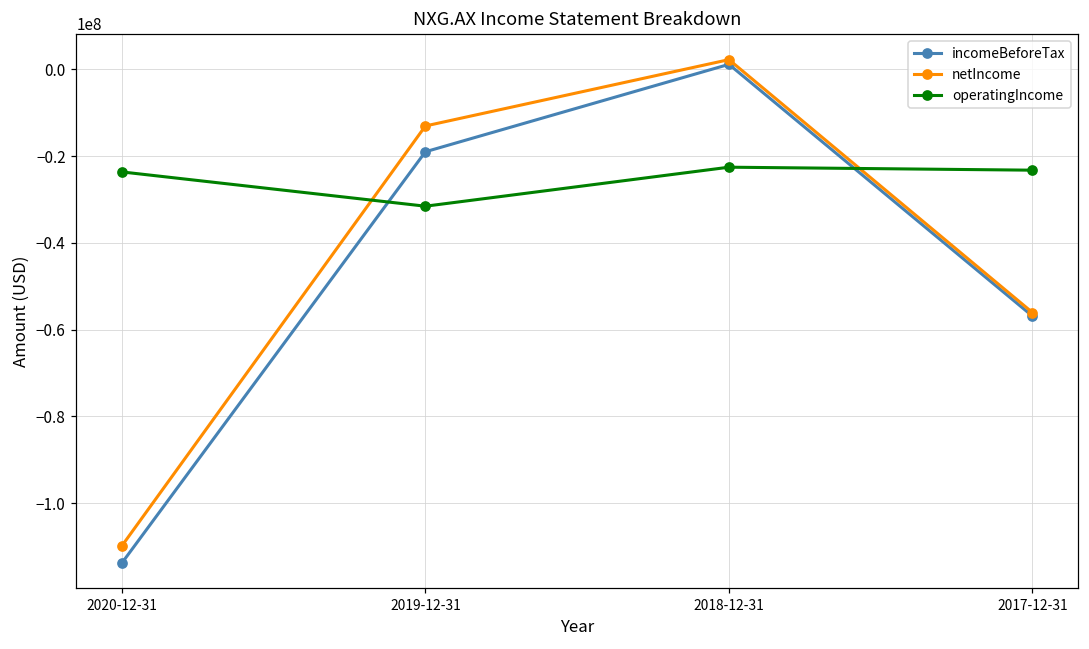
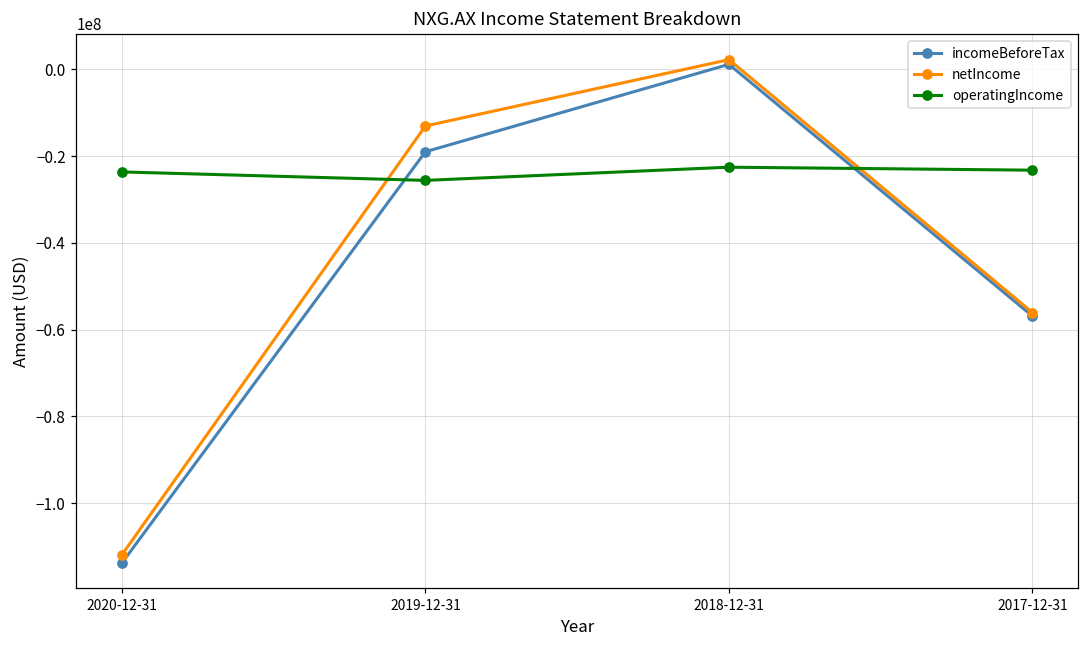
netIncome, 2020-12-31: -110000000 -> -112000000
operatingIncome, 2019-12-31: -32000000 -> -26000000
